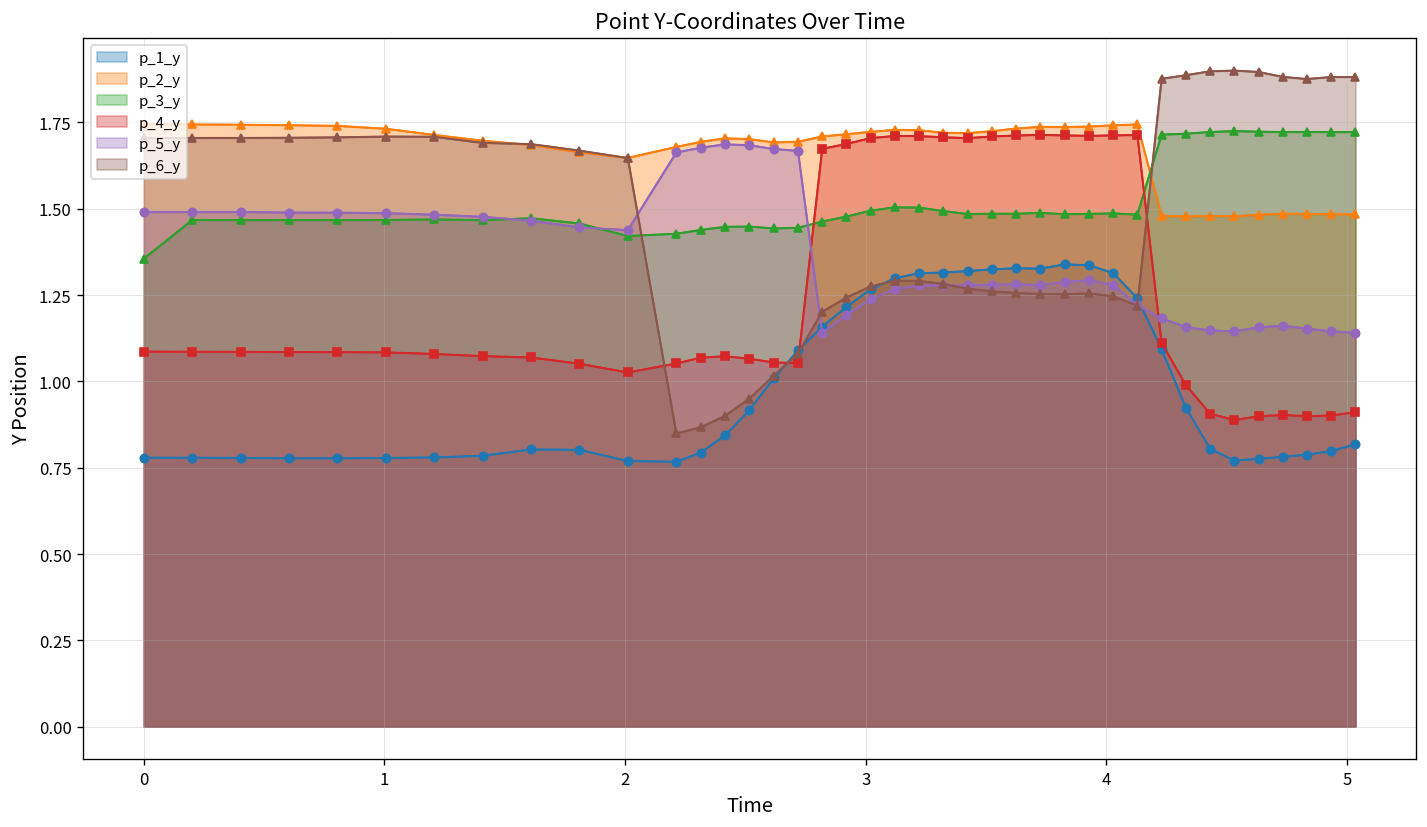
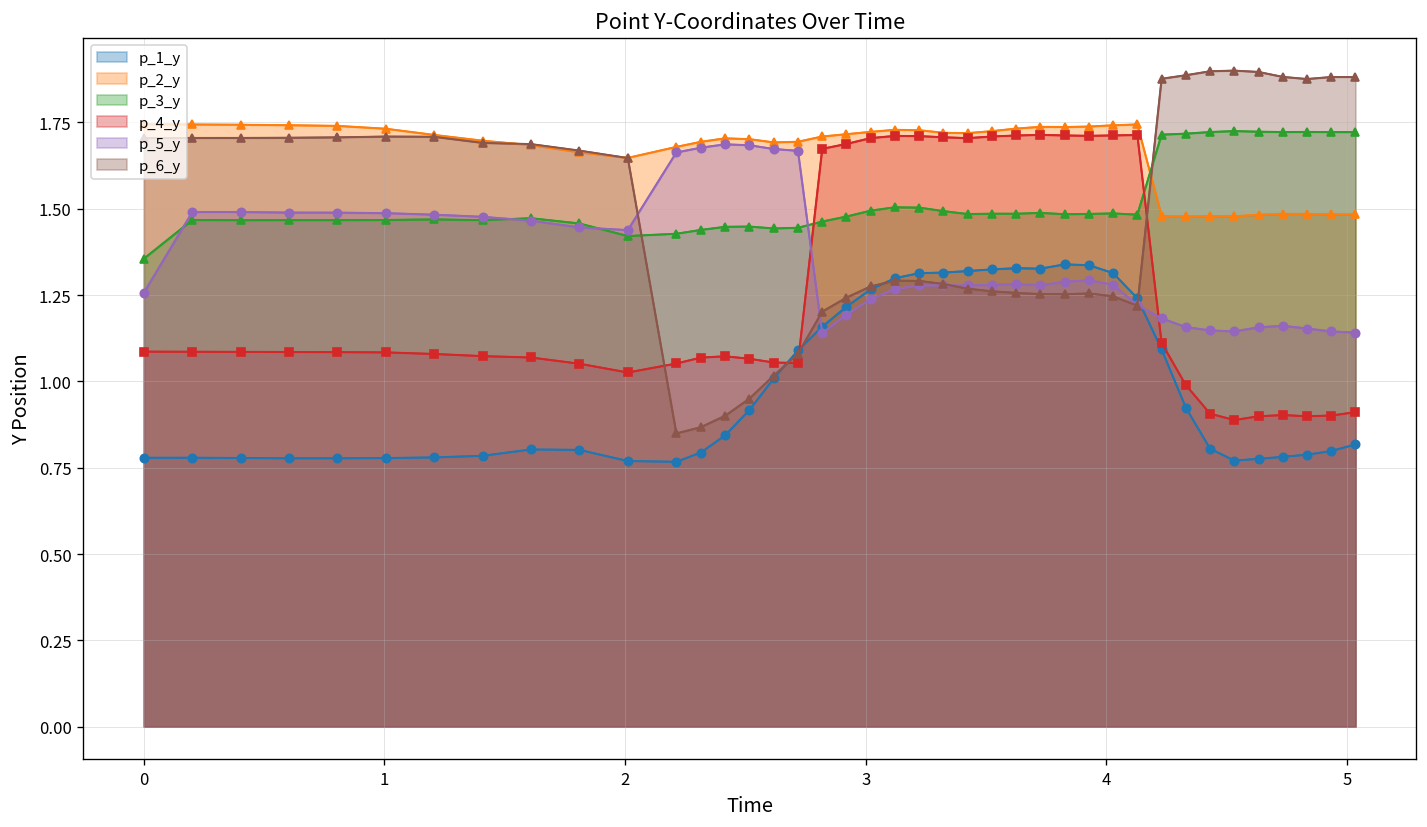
p_5_y, 0: 1.49 -> 1.26
